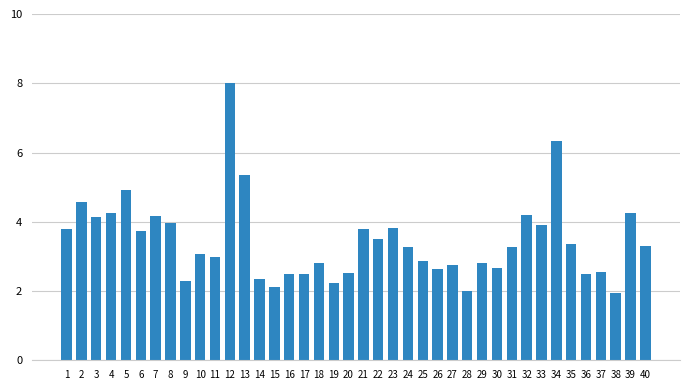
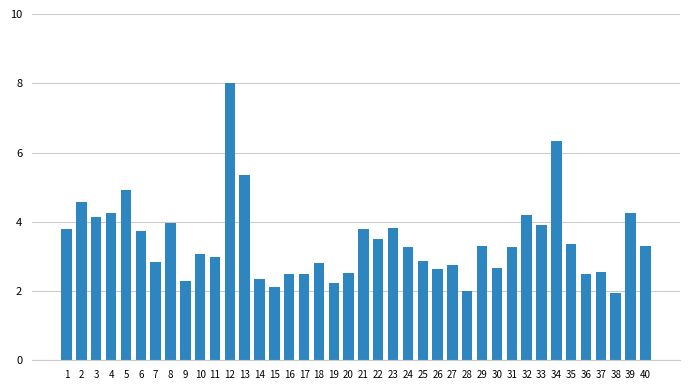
7: 4.2 -> 2.8
29: 2.8 -> 3.3
